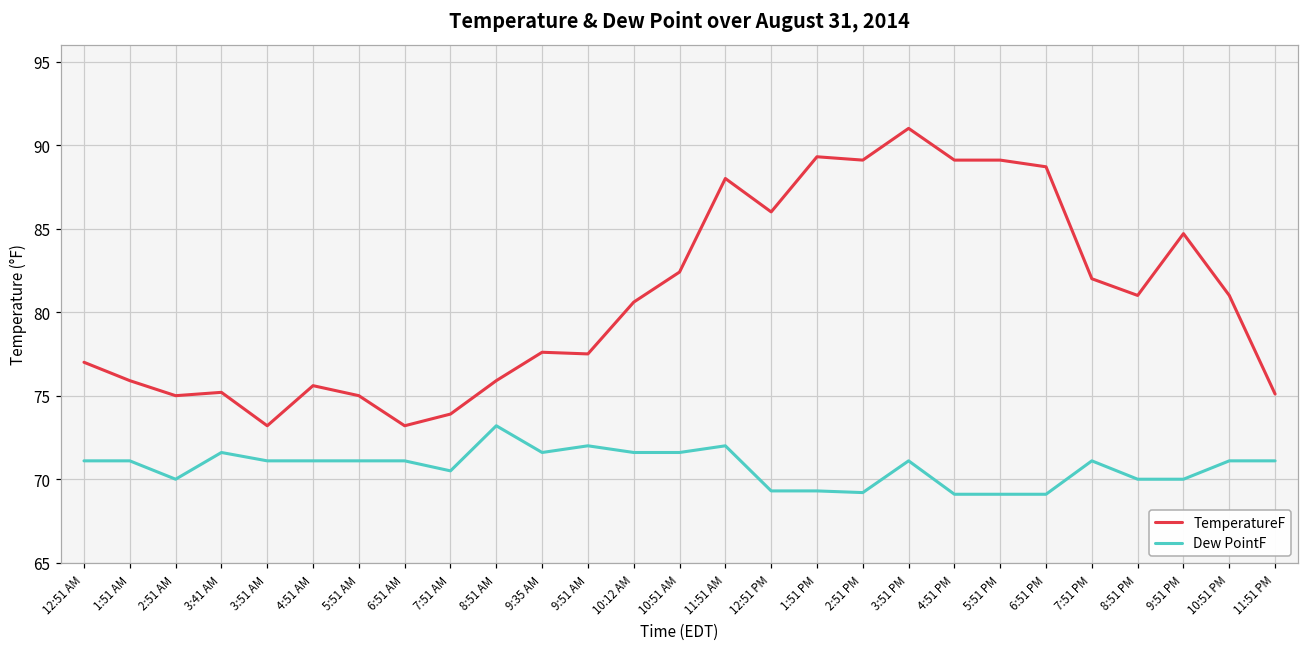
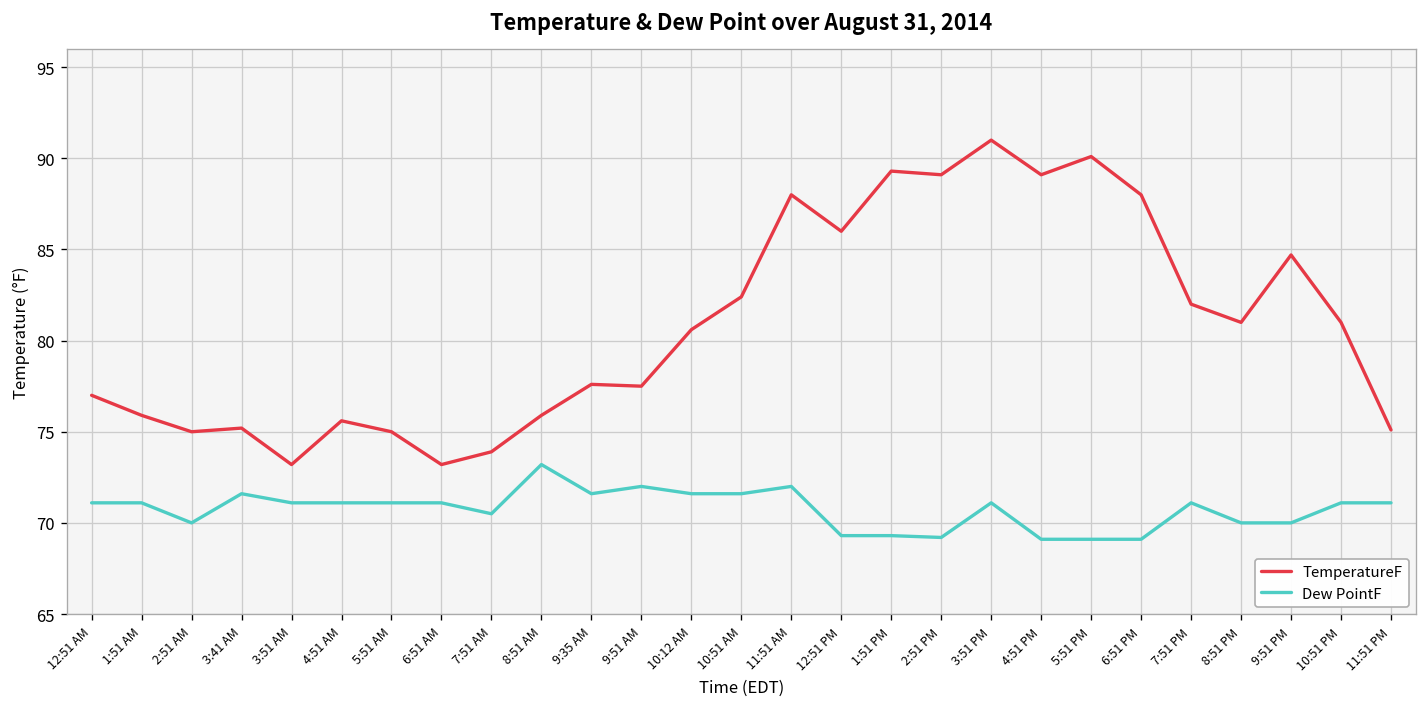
TemperatureF, 5:51 PM: 89.1 -> 90.1
TemperatureF, 6:51 PM: 88.7 -> 88.0
